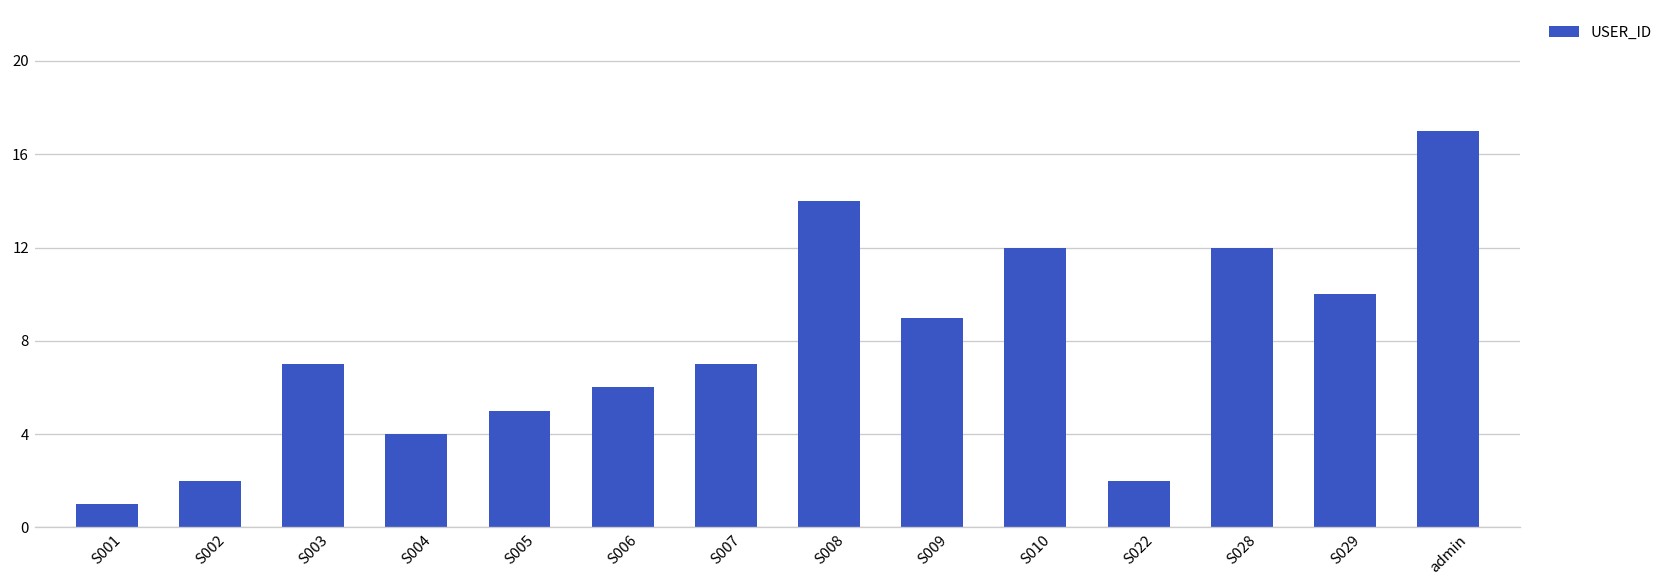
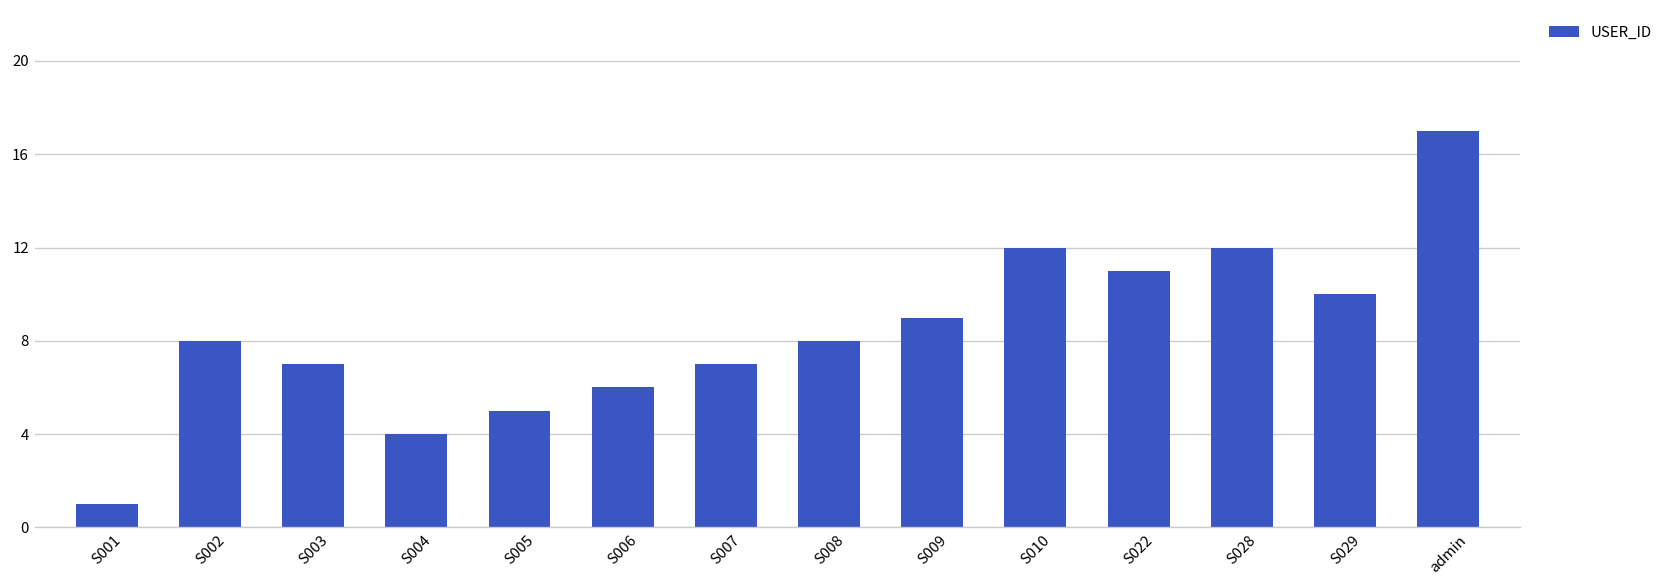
S002: 2 -> 8
S008: 14 -> 8
S022: 2 -> 11
